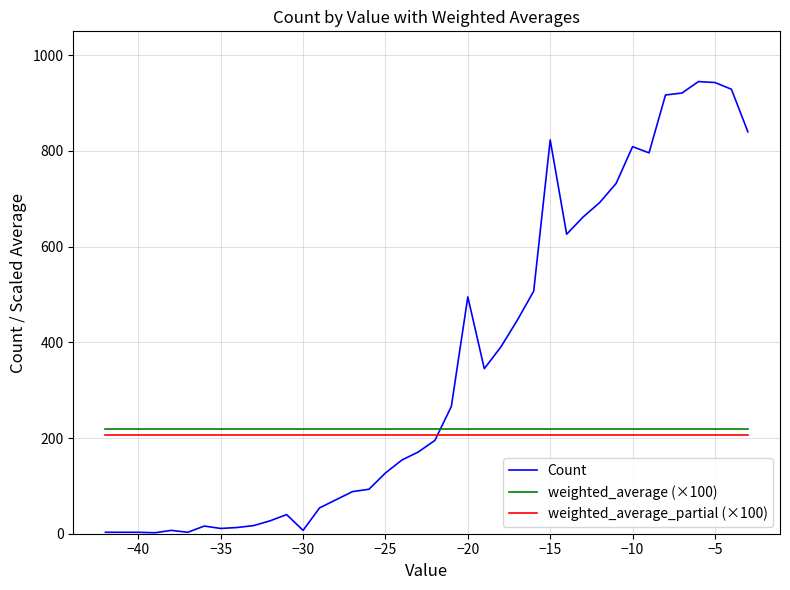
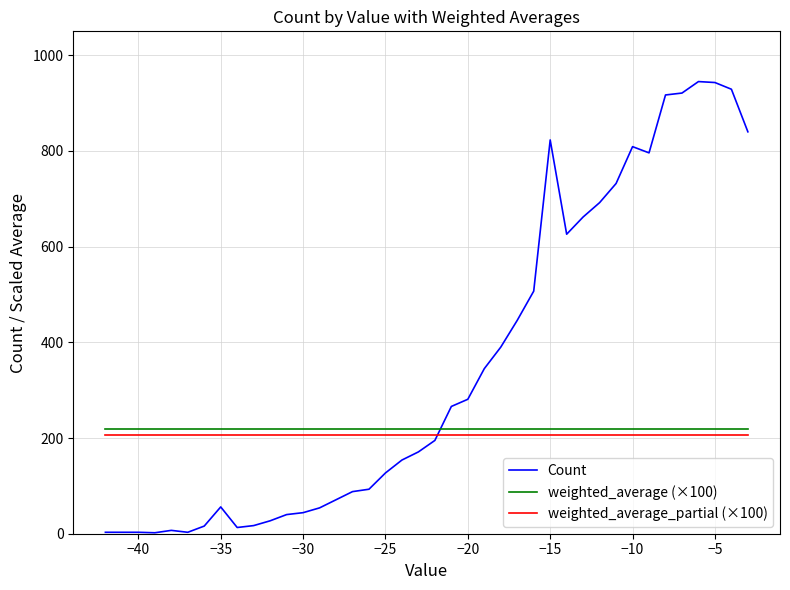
Count, −35: 10 -> 60
Count, −30: 10 -> 40
Count, −20: 500 -> 280
